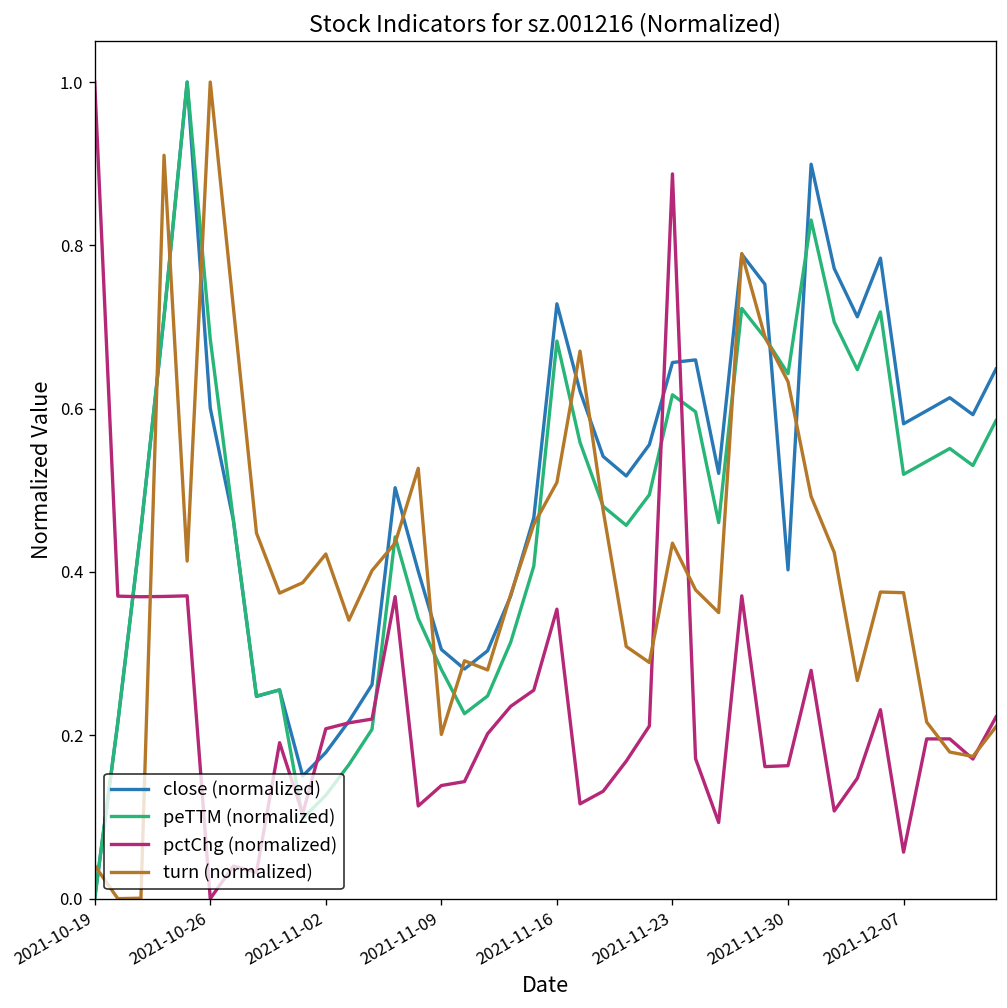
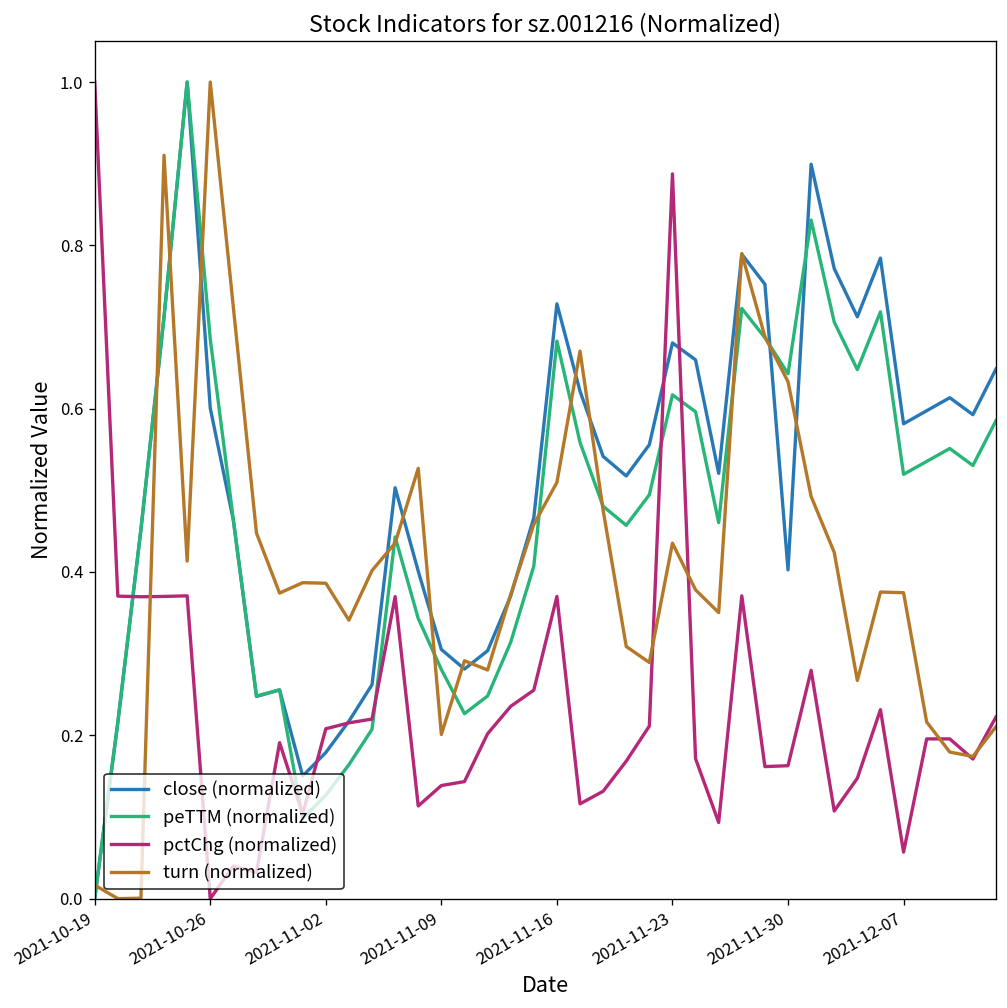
turn (normalized), 2021-10-19: 0.04 -> 0.02
turn (normalized), 2021-11-02: 0.42 -> 0.39
pctChg (normalized), 2021-11-16: 0.35 -> 0.37
close (normalized), 2021-11-23: 0.66 -> 0.68
